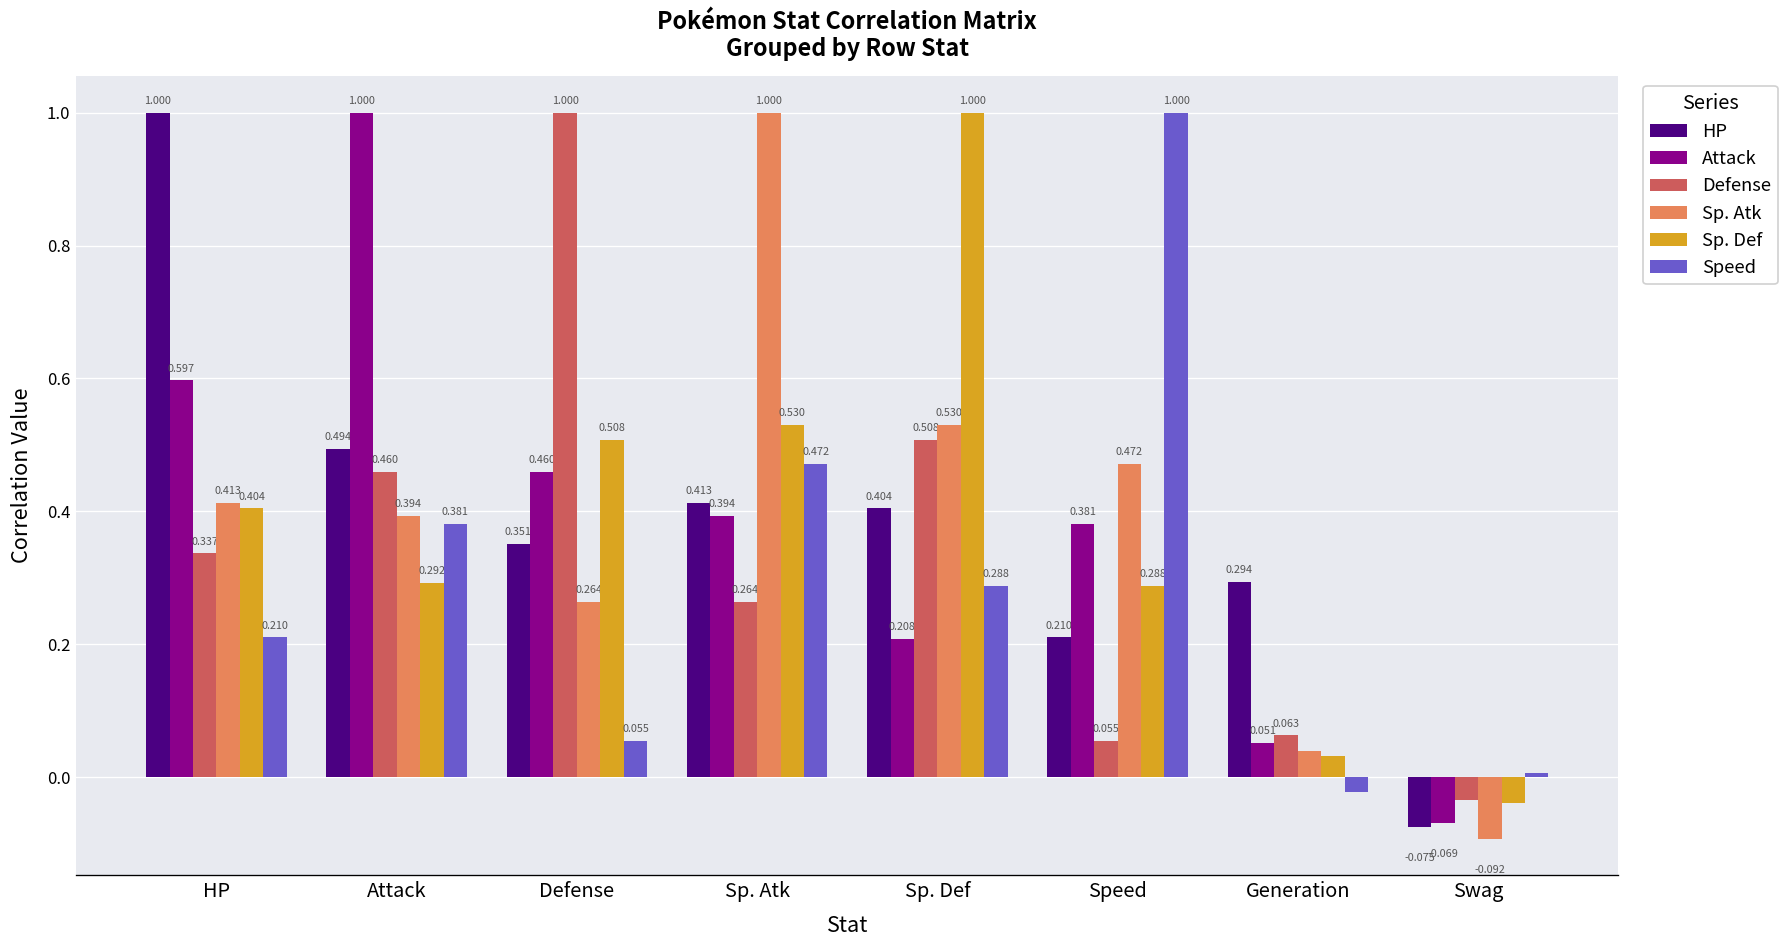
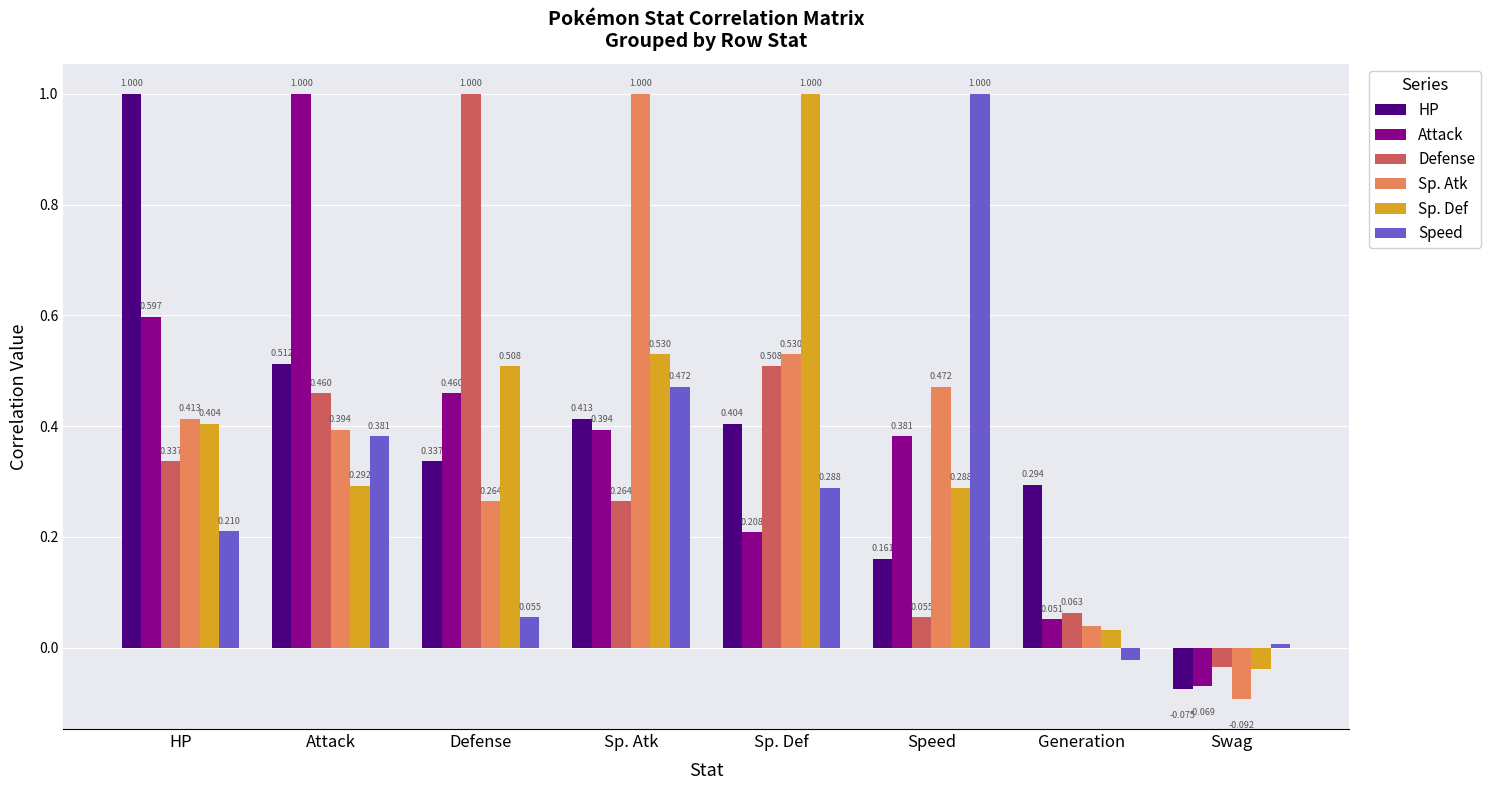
HP, Attack: 0.494 -> 0.512
HP, Defense: 0.351 -> 0.337
HP, Speed: 0.210 -> 0.161
